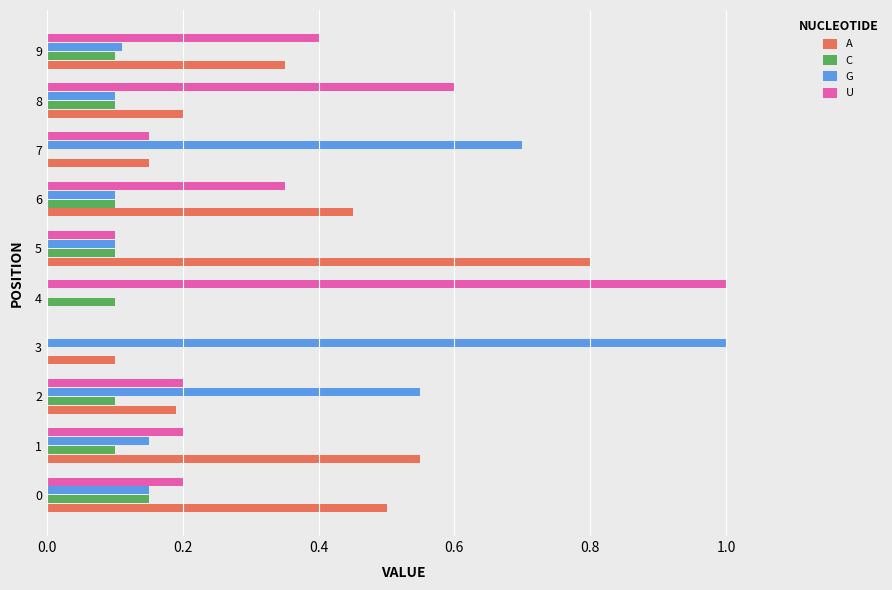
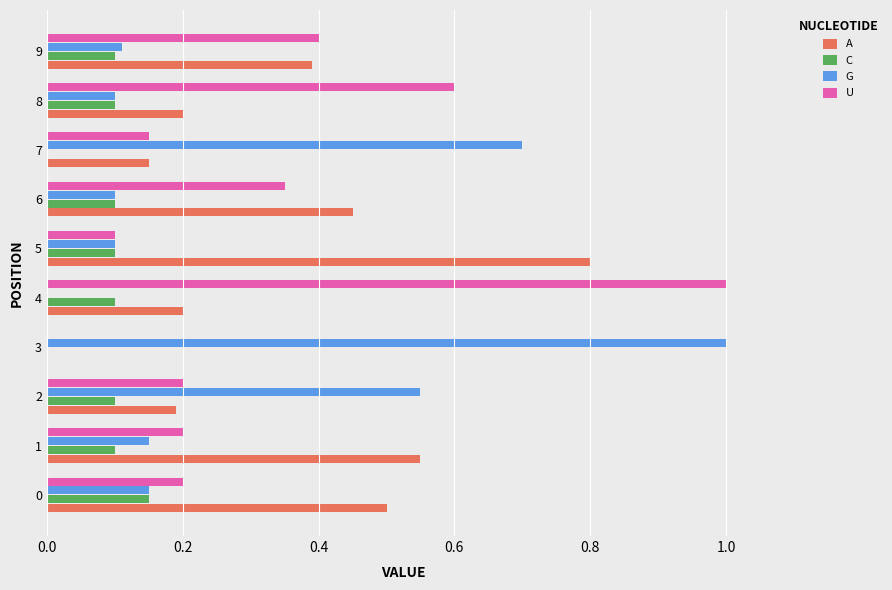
A, 9: 0.35 -> 0.39
A, 4: 0.0 -> 0.2
A, 3: 0.1 -> 0.0
